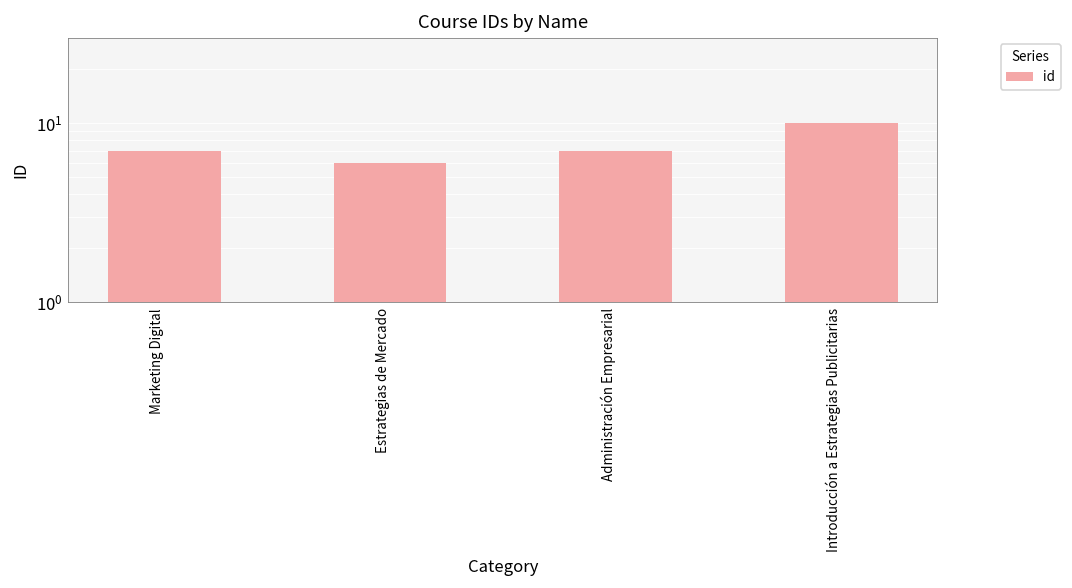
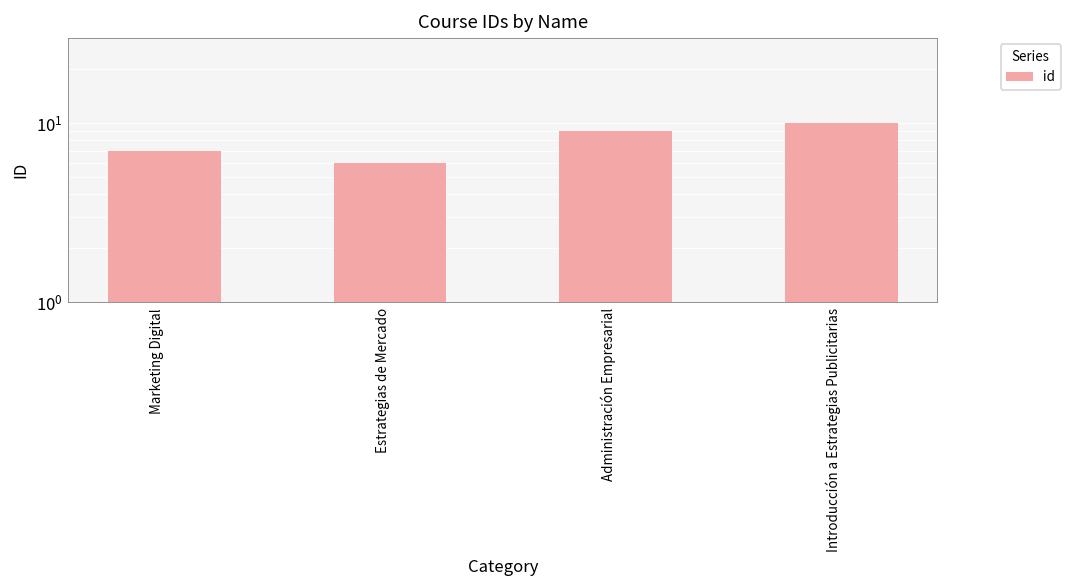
Administración Empresarial: 7 -> 9
